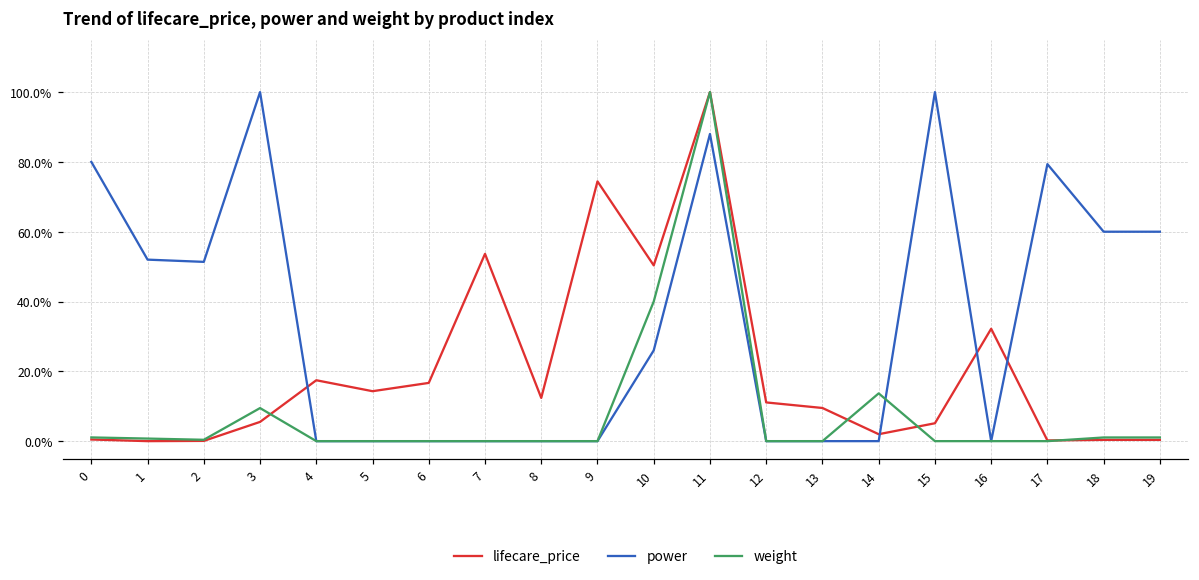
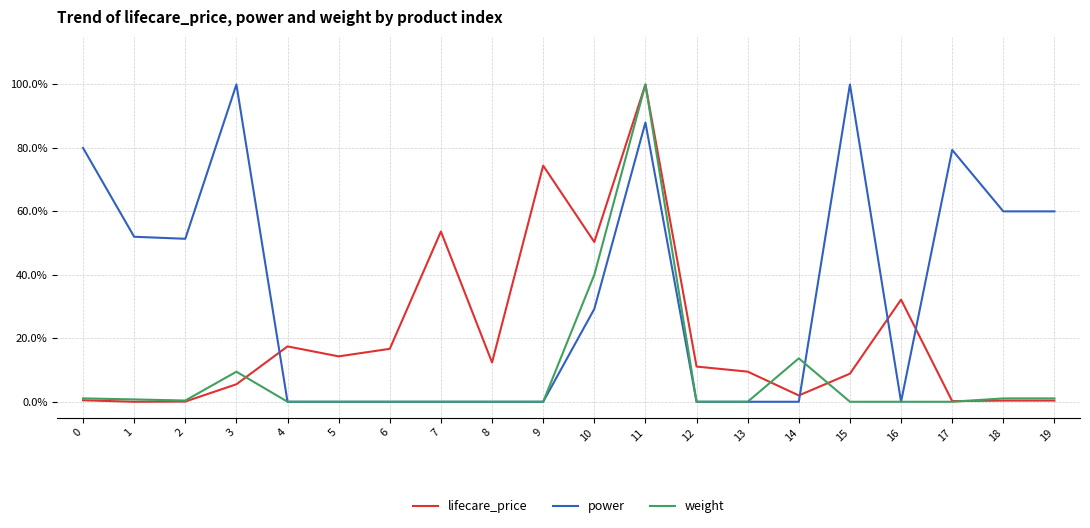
power, 10: 26% -> 29%
lifecare_price, 15: 5% -> 9%
